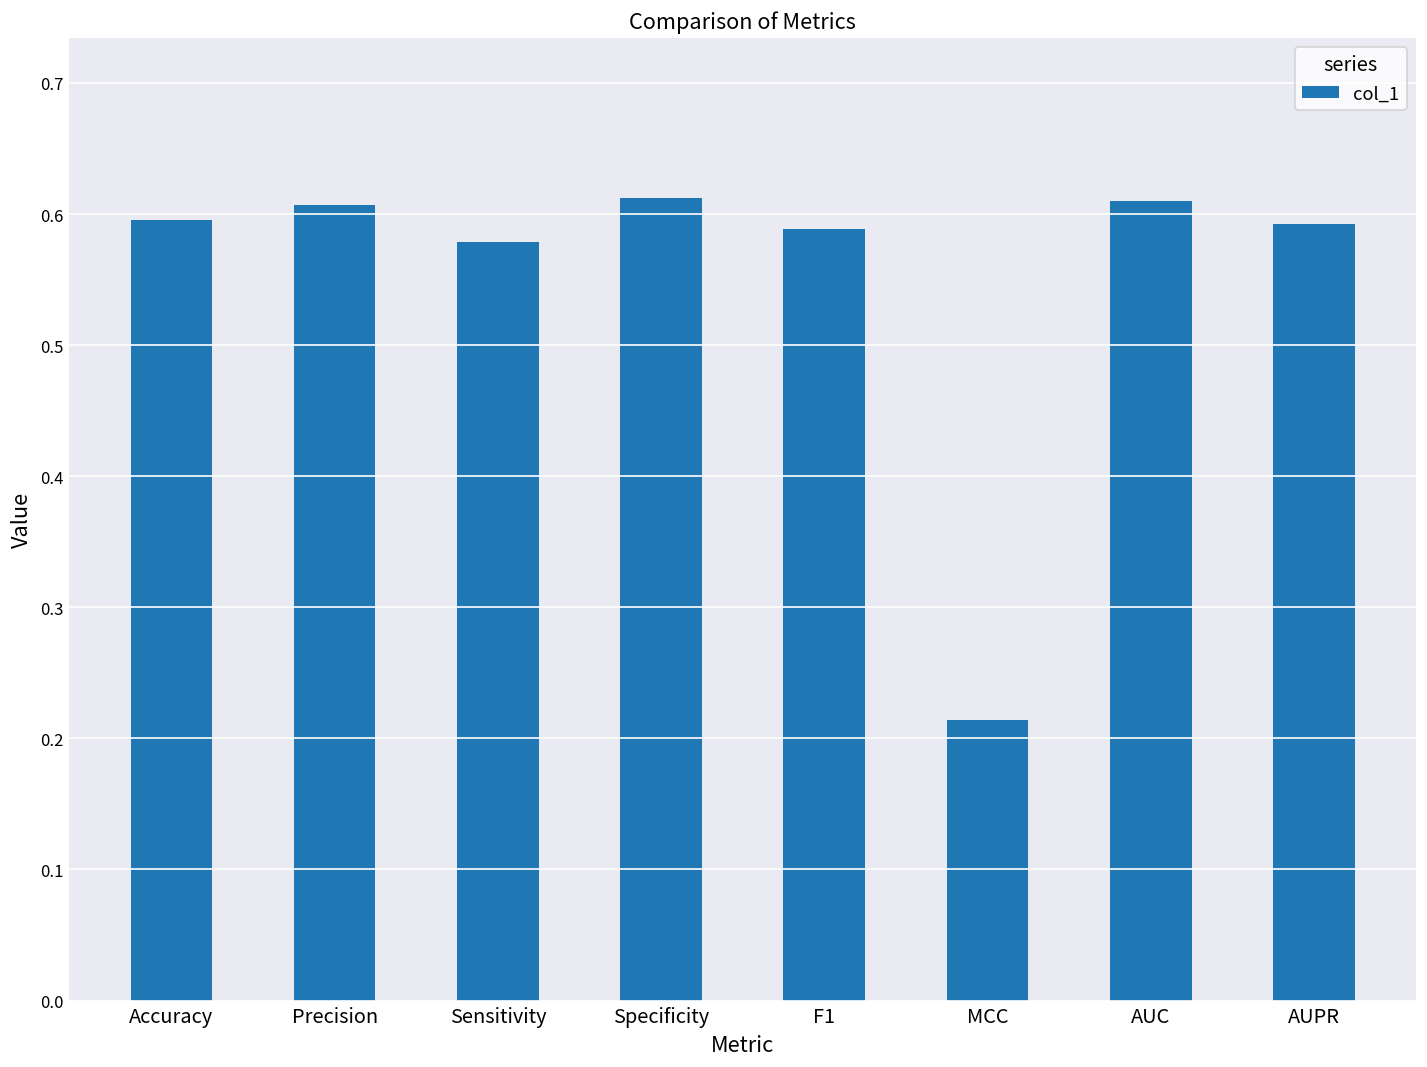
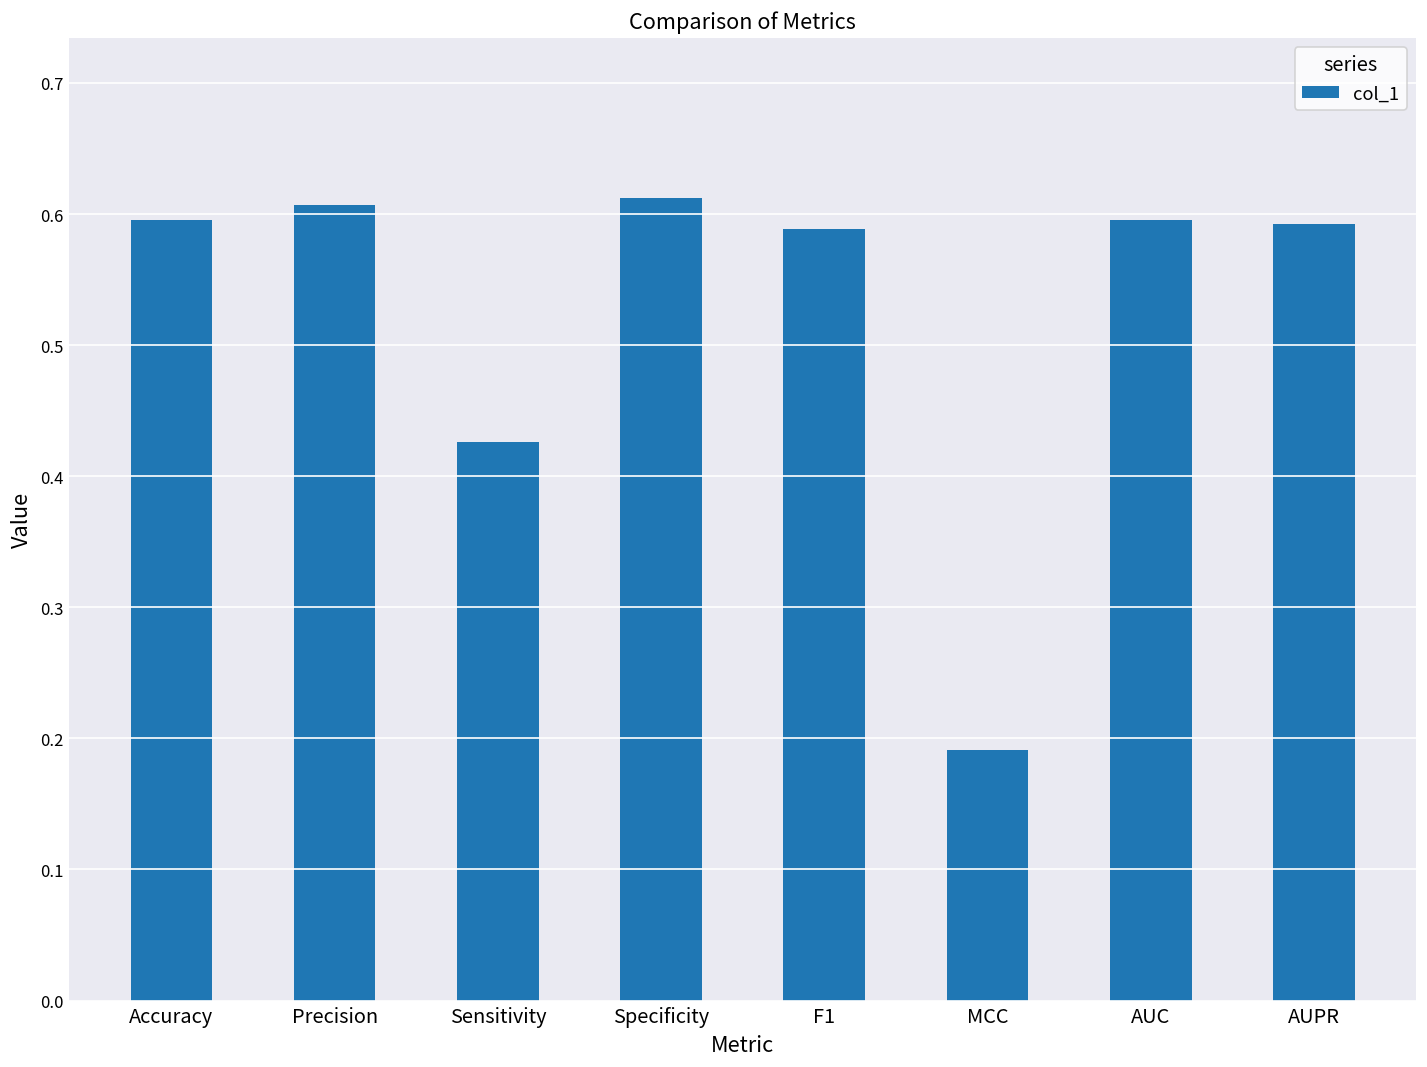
Sensitivity: 0.579 -> 0.426
MCC: 0.214 -> 0.191
AUC: 0.610 -> 0.595
